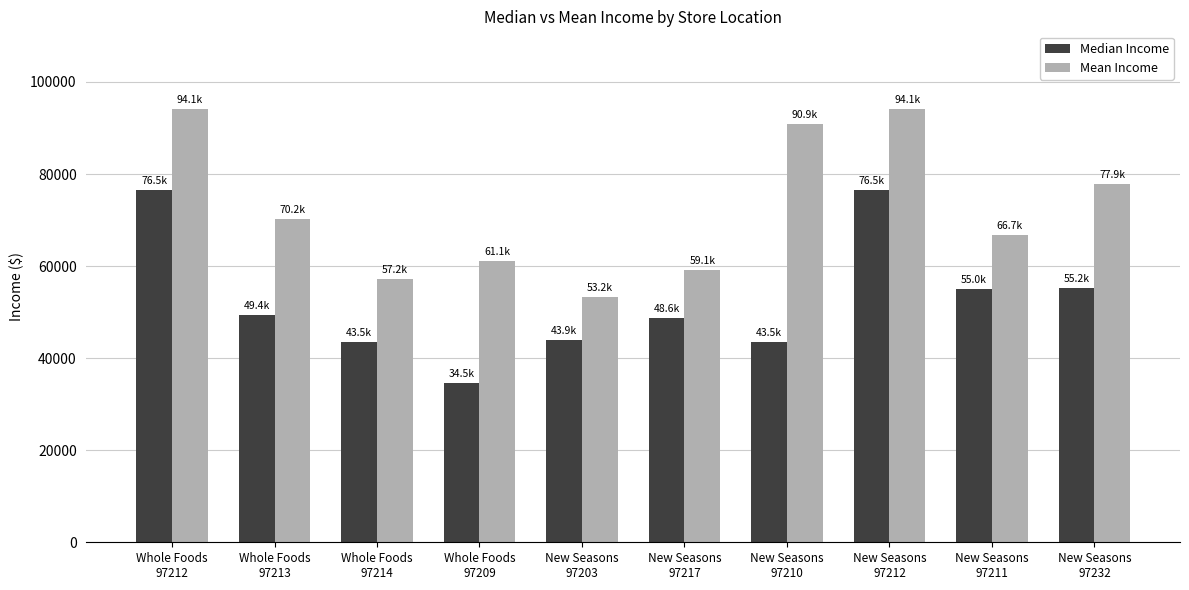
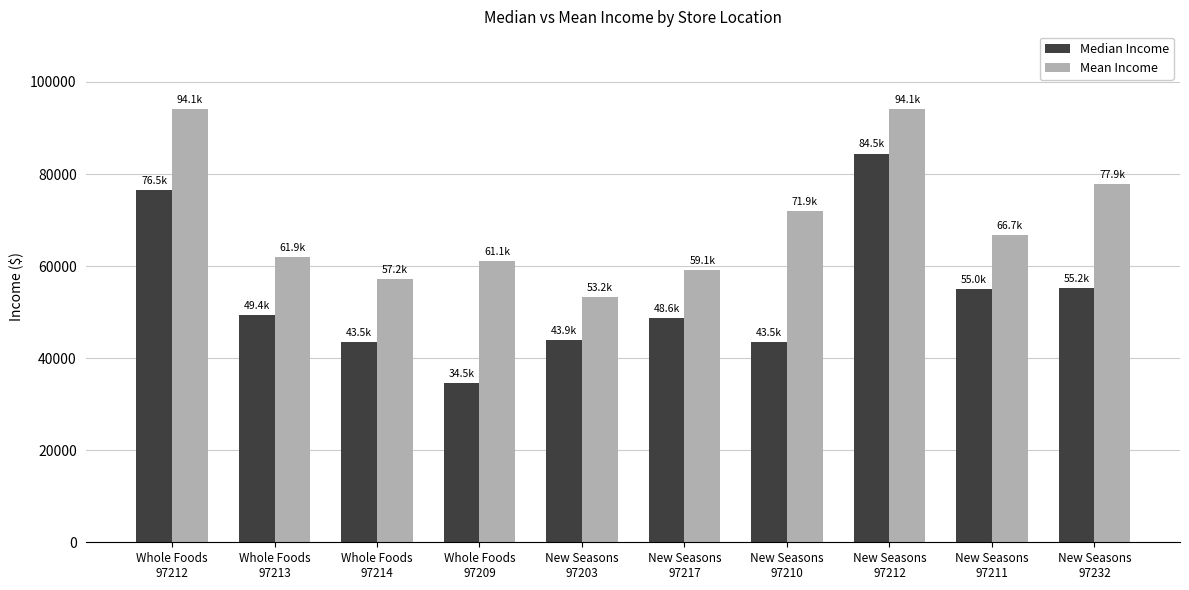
Mean Income, Whole Foods 97213: 70.2k -> 61.9k
Mean Income, New Seasons 97210: 90.9k -> 71.9k
Median Income, New Seasons 97212: 76.5k -> 84.5k
